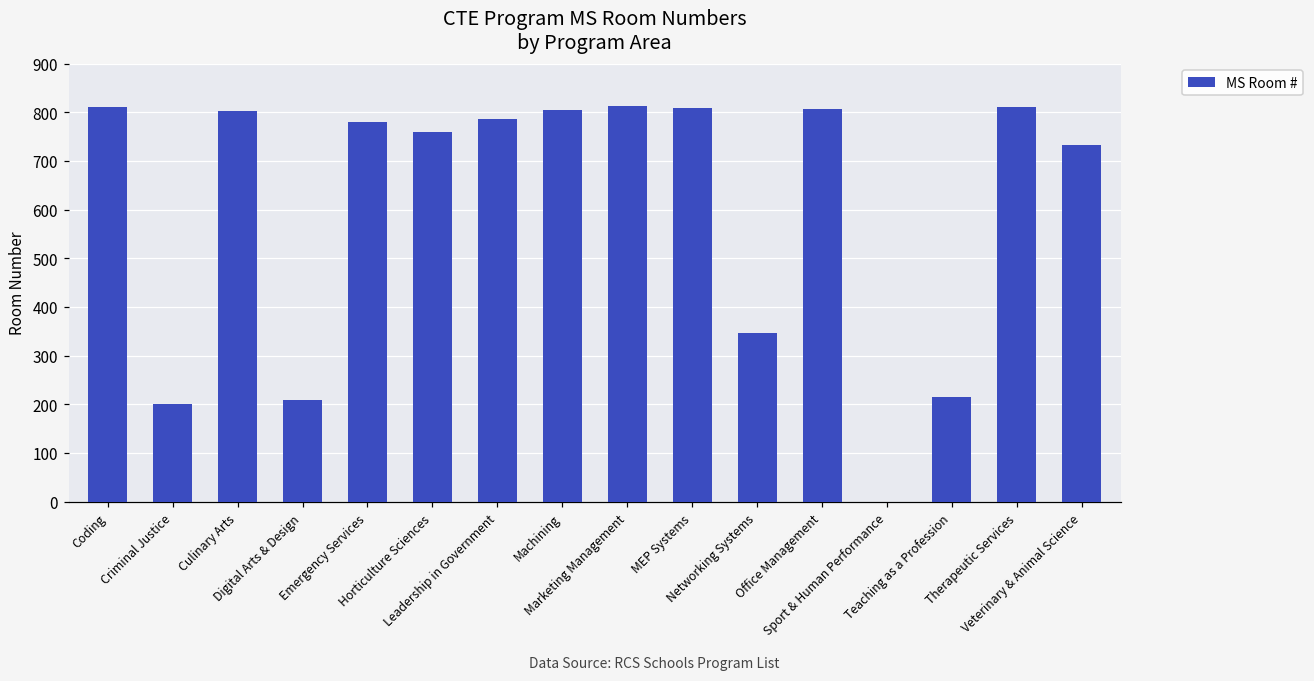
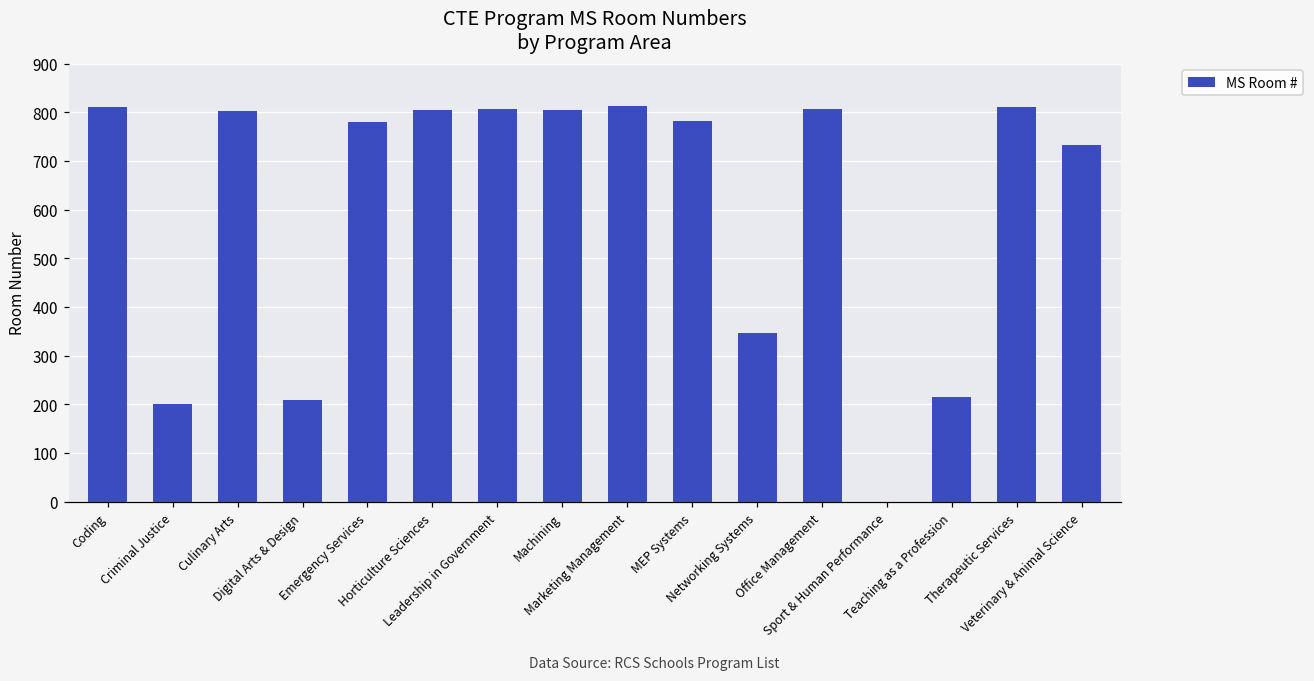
Horticulture Sciences: 760 -> 800
Leadership in Government: 790 -> 810
MEP Systems: 810 -> 780
